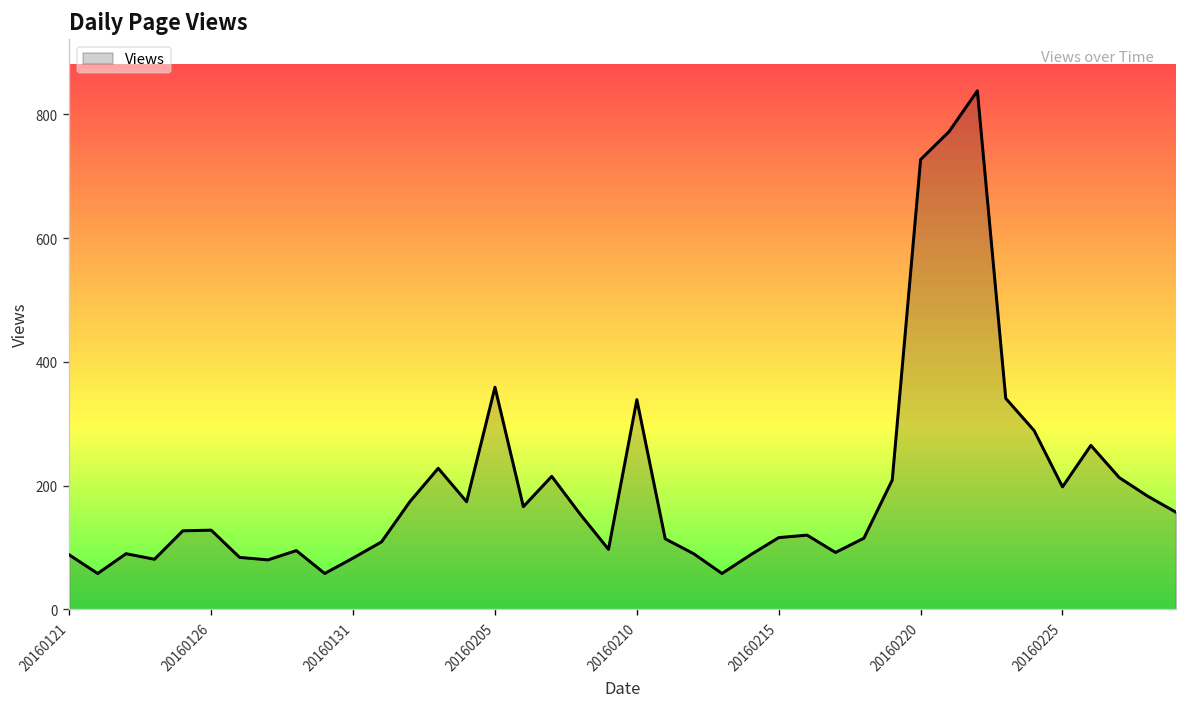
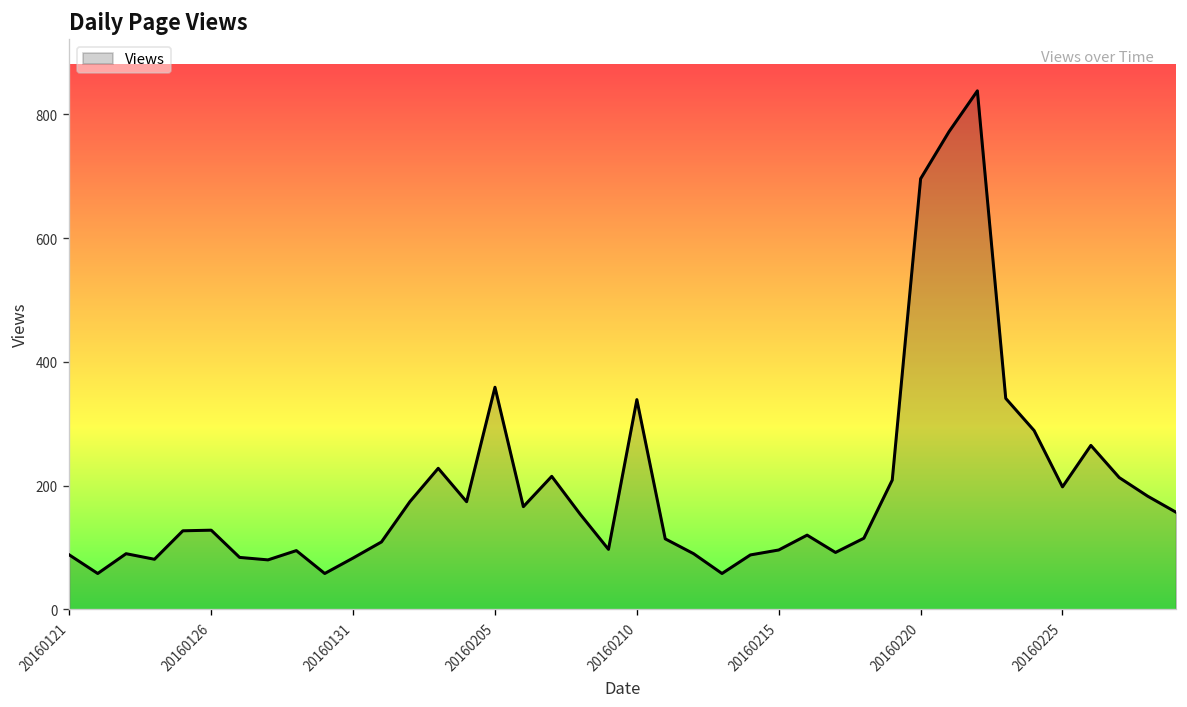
20160215: 120 -> 100
20160220: 730 -> 700
